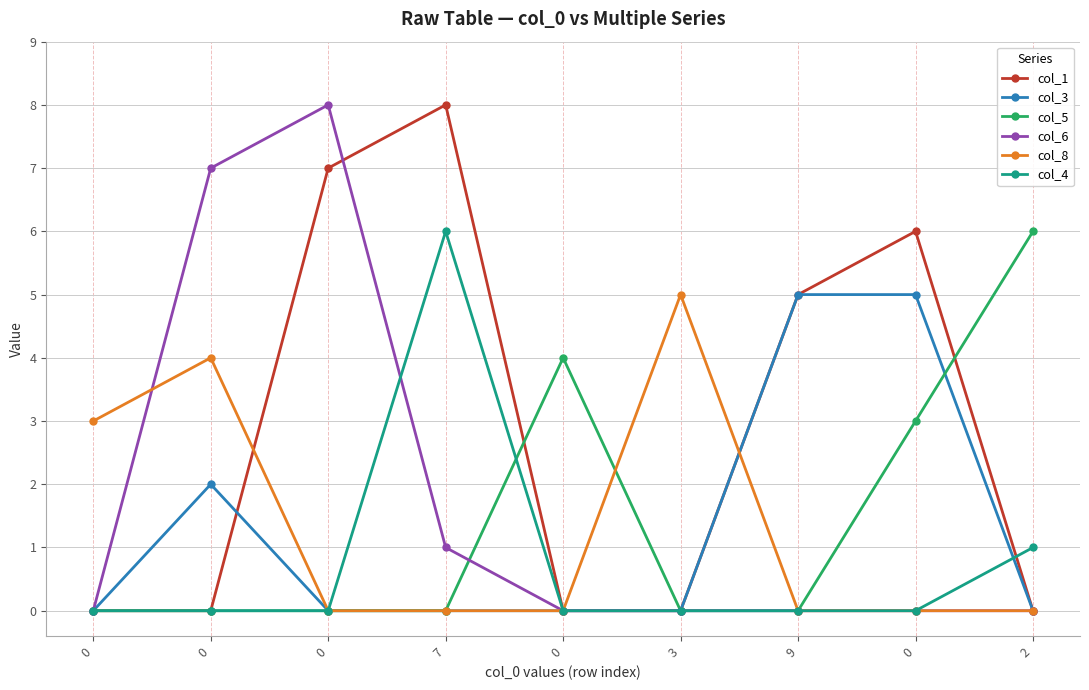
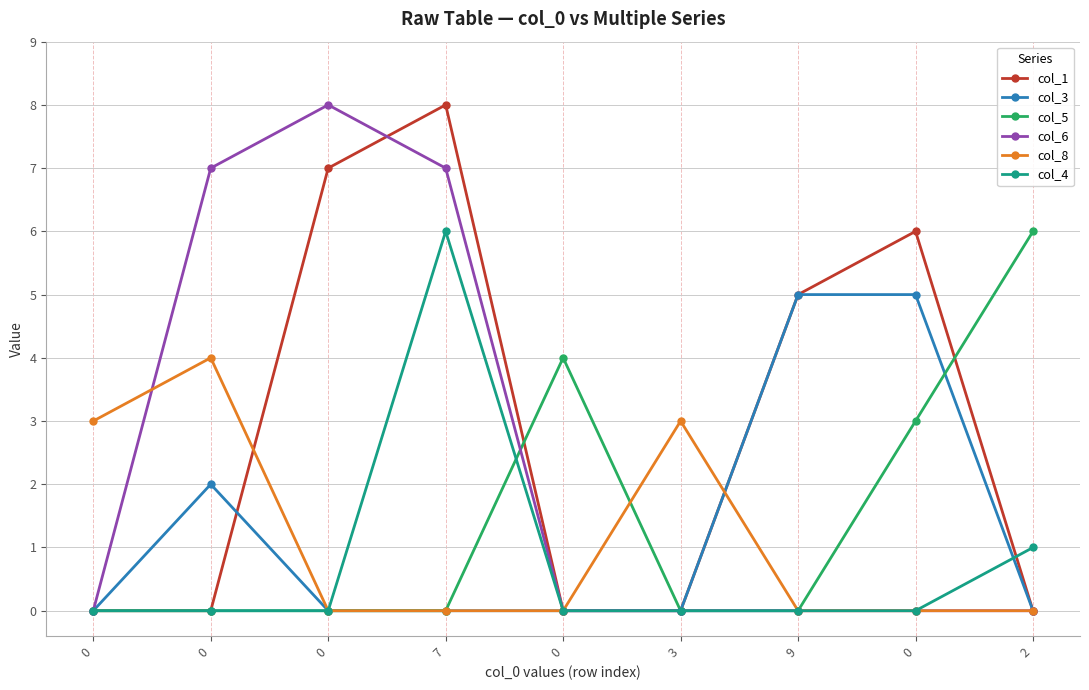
col_6, 7: 1 -> 7
col_8, 3: 5 -> 3
